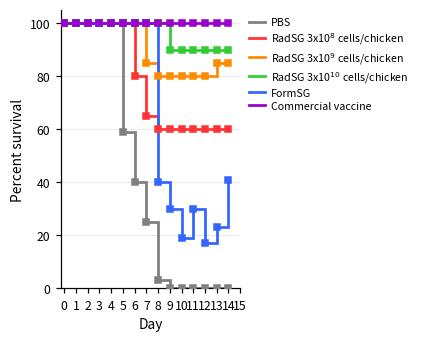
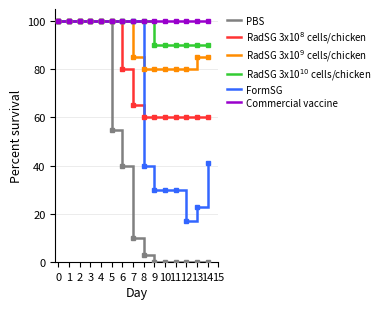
PBS, 5: 59 -> 55
PBS, 7: 25 -> 10
FormSG, 10: 19 -> 30
